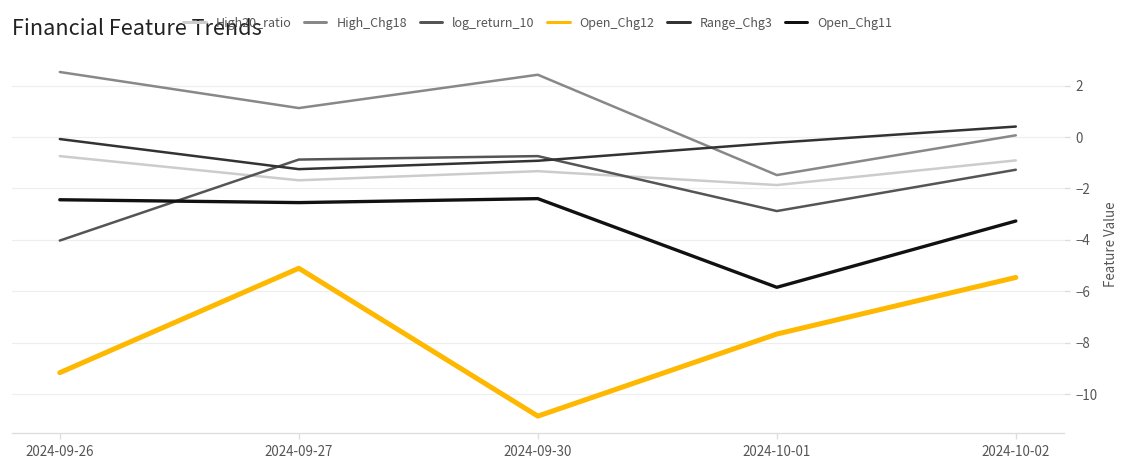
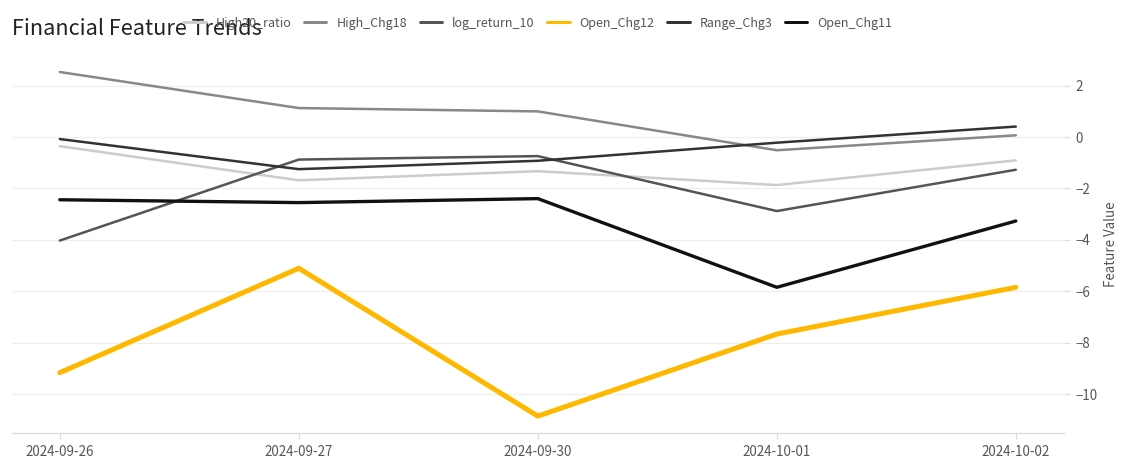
High20_ratio, 2024-09-26: -0.7 -> -0.4
High_Chg18, 2024-09-30: 2.4 -> 1.0
High_Chg18, 2024-10-01: -1.5 -> -0.5
Open_Chg12, 2024-10-02: -5.5 -> -5.9
